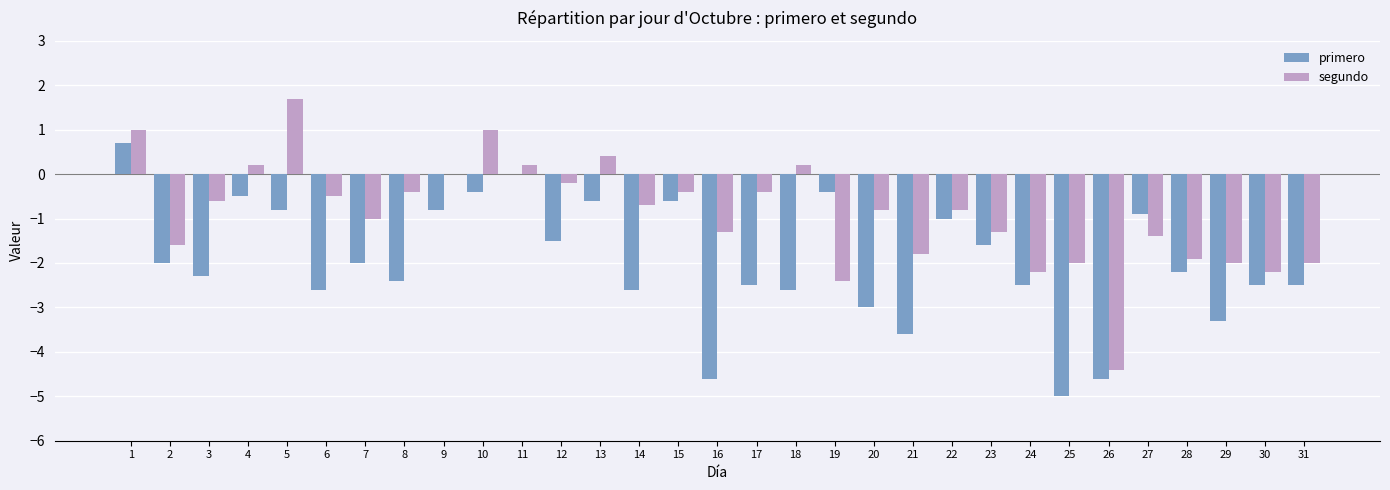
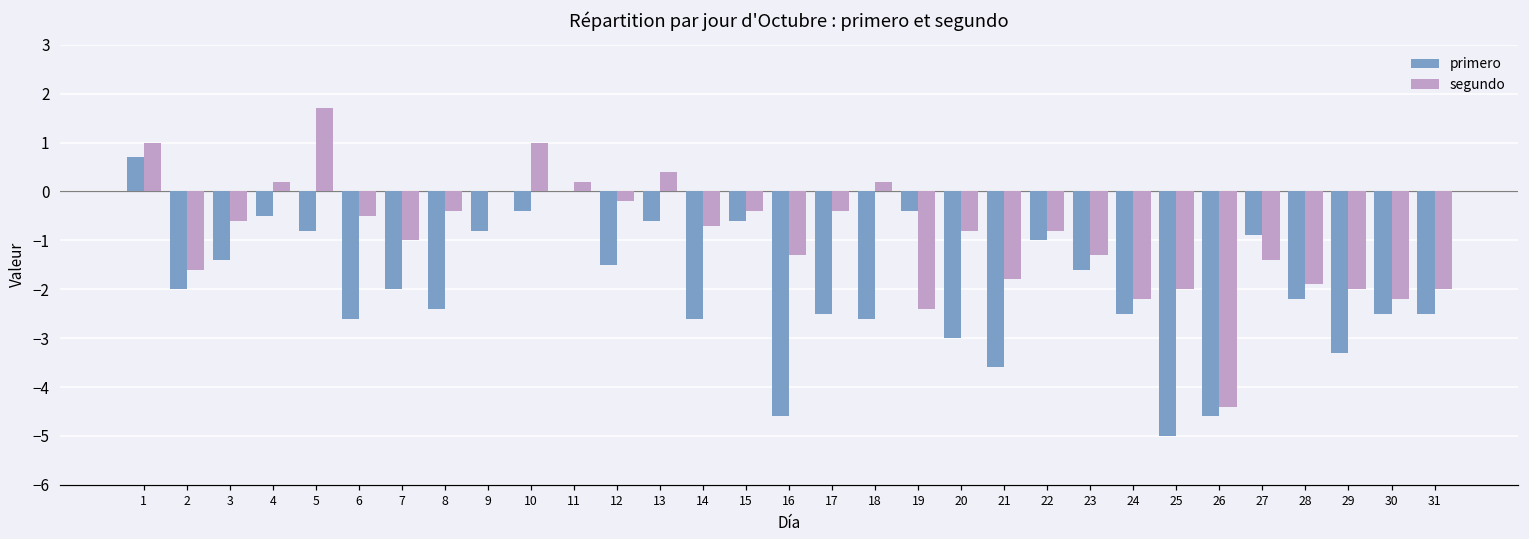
primero, 3: -2.3 -> -1.4
